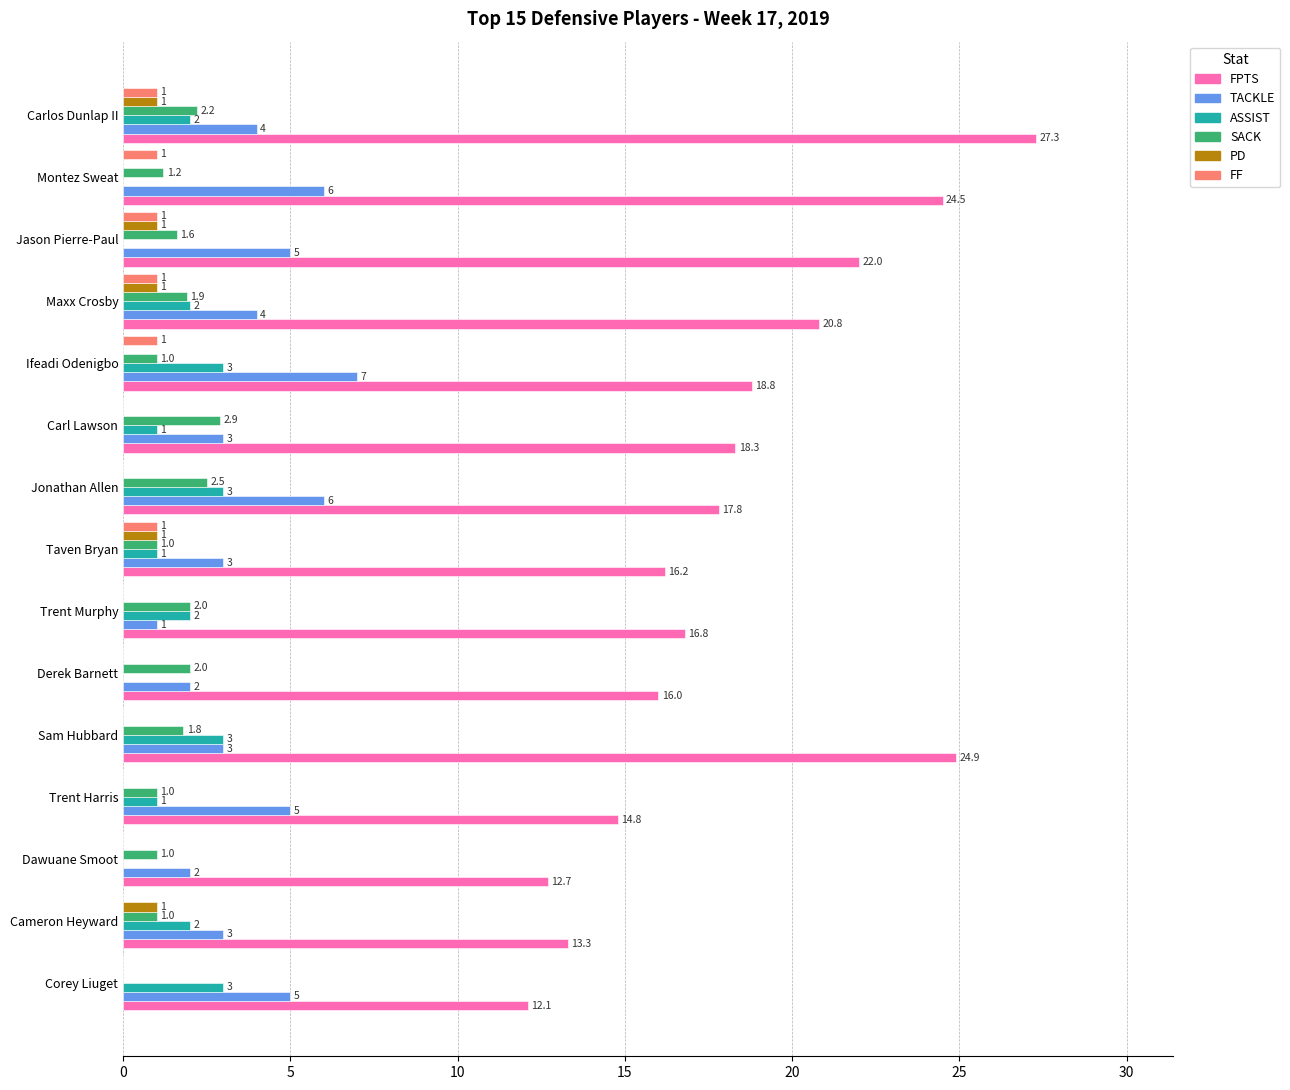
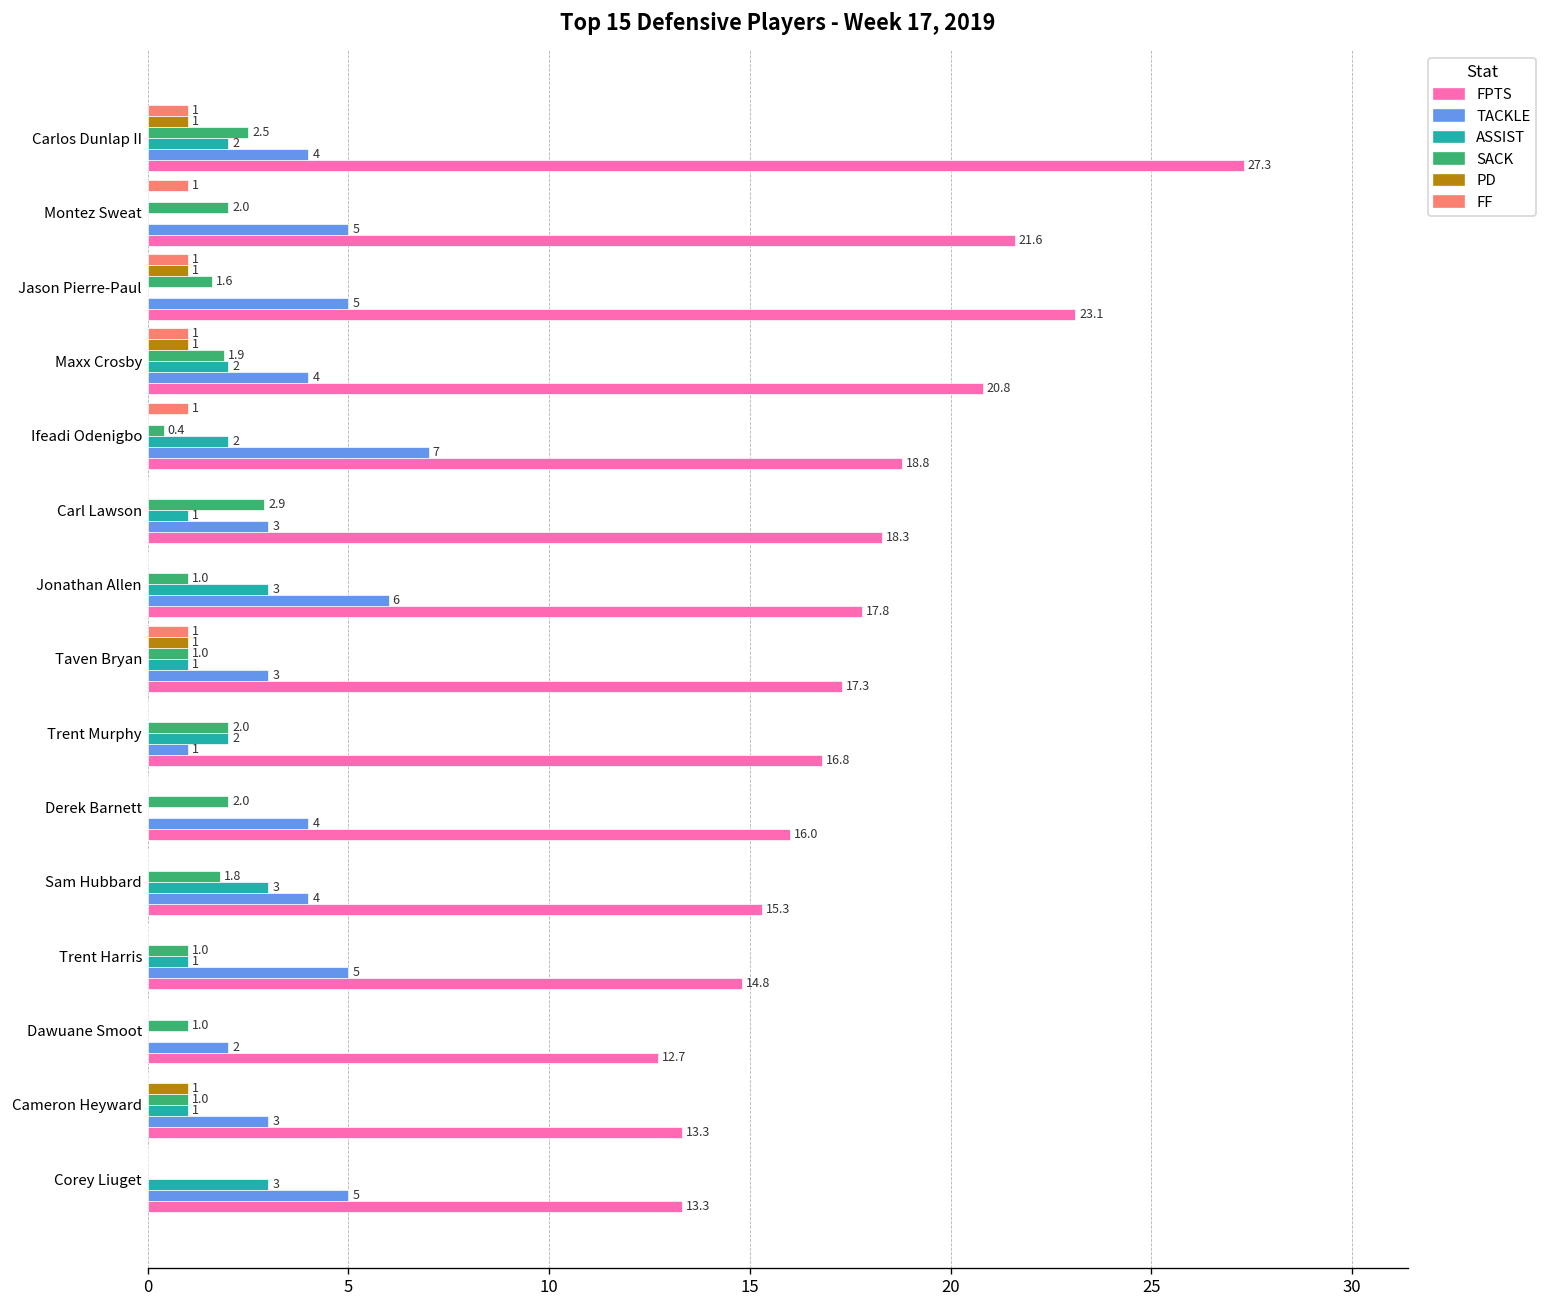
SACK, Carlos Dunlap II: 2.2 -> 2.5
SACK, Montez Sweat: 1.2 -> 2.0
TACKLE, Montez Sweat: 6 -> 5
FPTS, Montez Sweat: 24.5 -> 21.6
FPTS, Jason Pierre-Paul: 22.0 -> 23.1
SACK, Ifeadi Odenigbo: 1.0 -> 0.4
ASSIST, Ifeadi Odenigbo: 3 -> 2
SACK, Jonathan Allen: 2.5 -> 1.0
FPTS, Taven Bryan: 16.2 -> 17.3
TACKLE, Derek Barnett: 2 -> 4
TACKLE, Sam Hubbard: 3 -> 4
FPTS, Sam Hubbard: 24.9 -> 15.3
ASSIST, Cameron Heyward: 2 -> 1
FPTS, Corey Liuget: 12.1 -> 13.3
